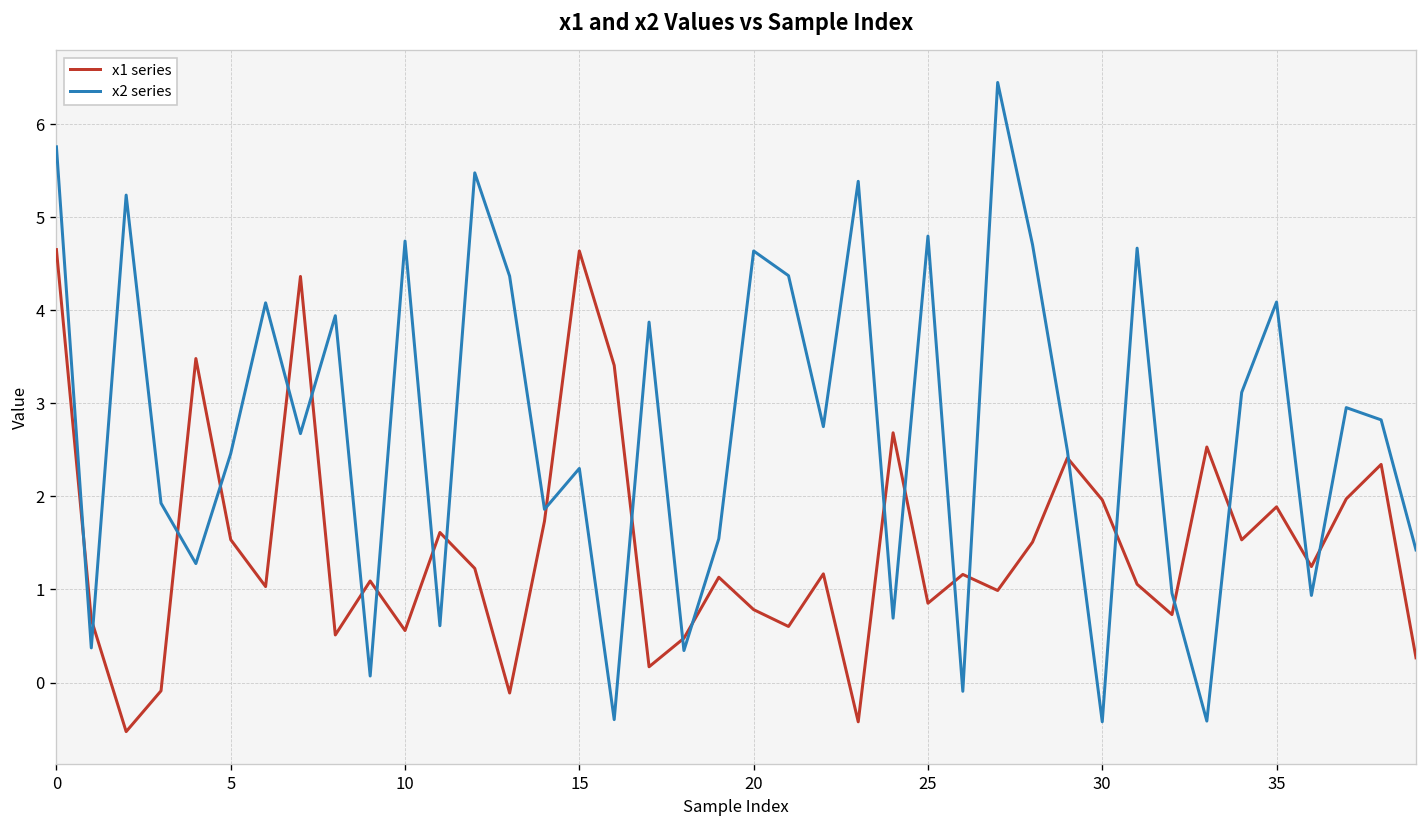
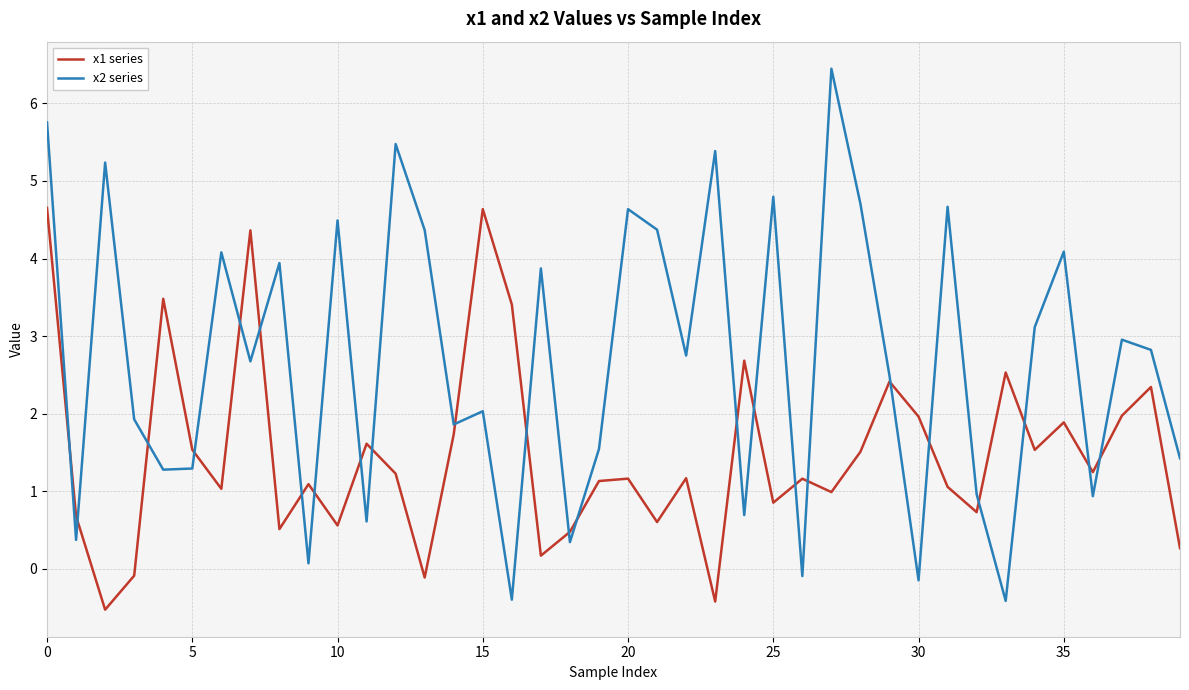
x2 series, 5: 2.5 -> 1.3
x2 series, 10: 4.7 -> 4.5
x2 series, 15: 2.3 -> 2.0
x1 series, 20: 0.8 -> 1.2
x2 series, 30: -0.4 -> -0.1
